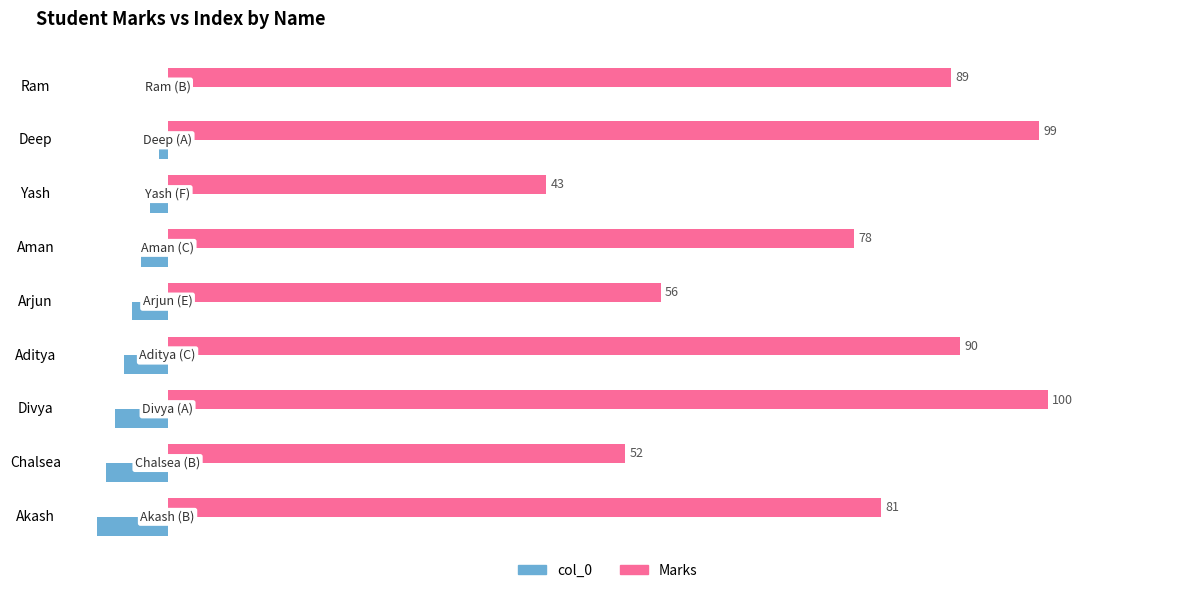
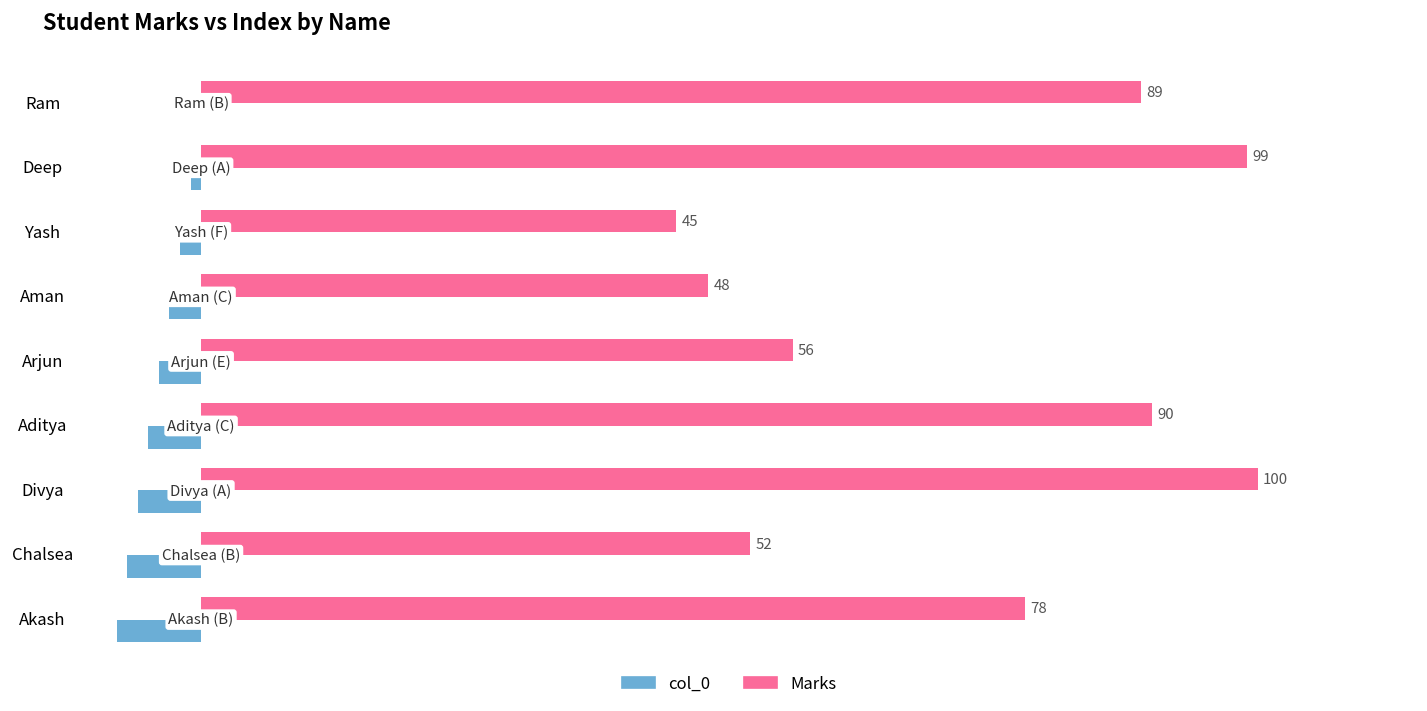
Marks, Yash: 43 -> 45
Marks, Aman: 78 -> 48
Marks, Akash: 81 -> 78
